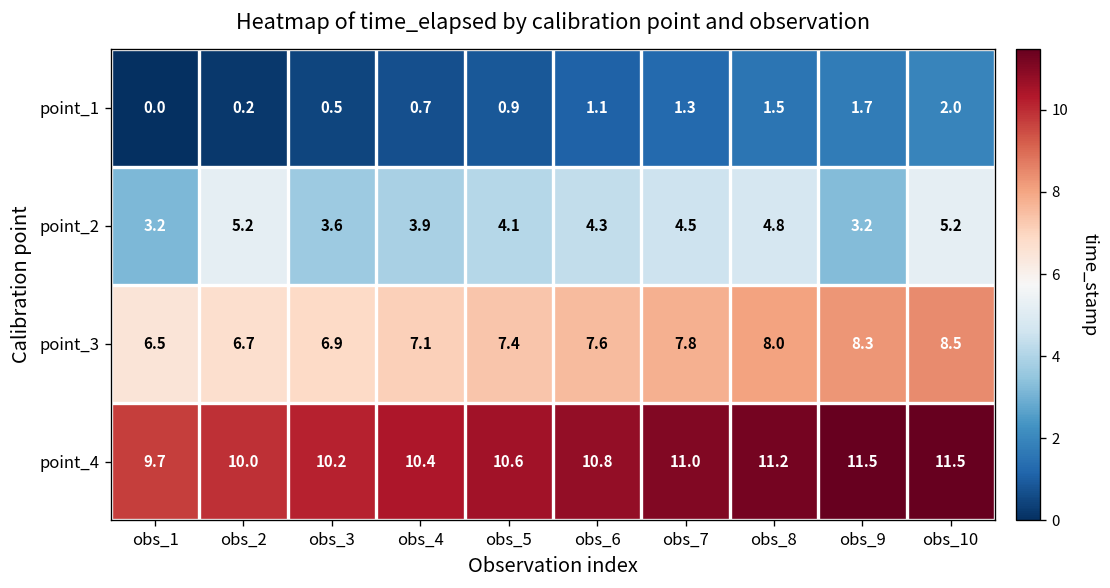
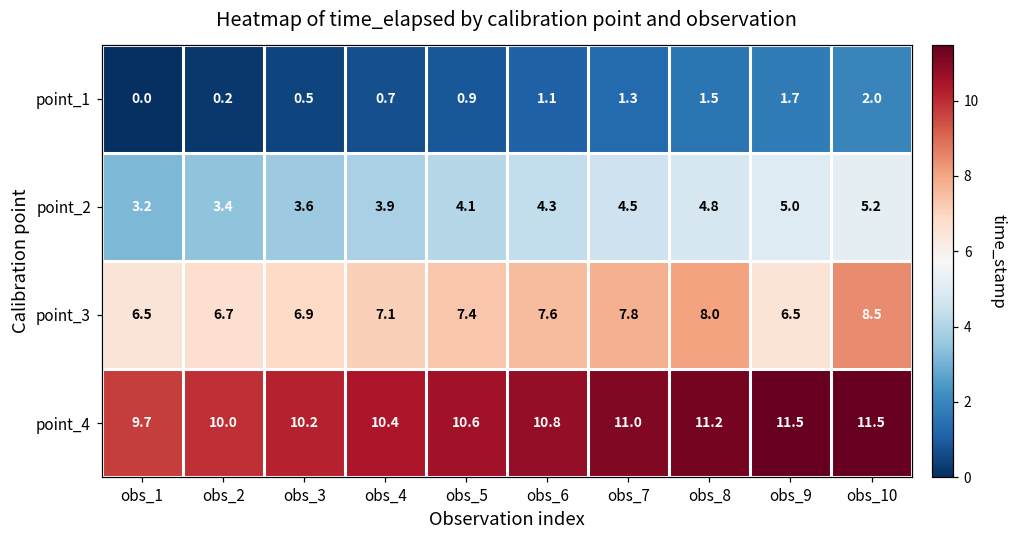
point_2, obs_2: 5.2 -> 3.4
point_2, obs_9: 3.2 -> 5.0
point_3, obs_9: 8.3 -> 6.5
